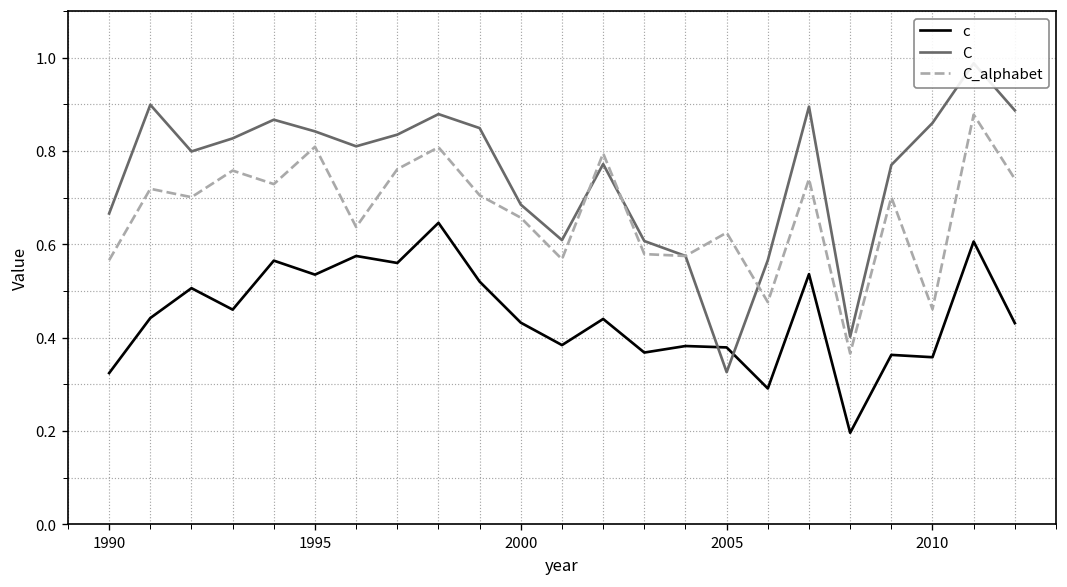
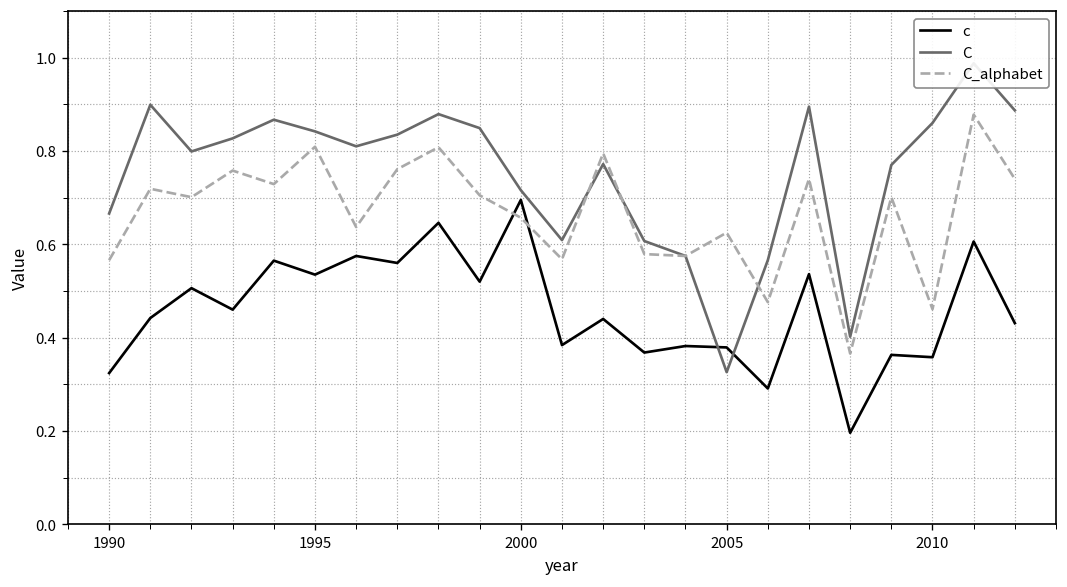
c, 2000: 0.43 -> 0.70
C, 2000: 0.69 -> 0.72
